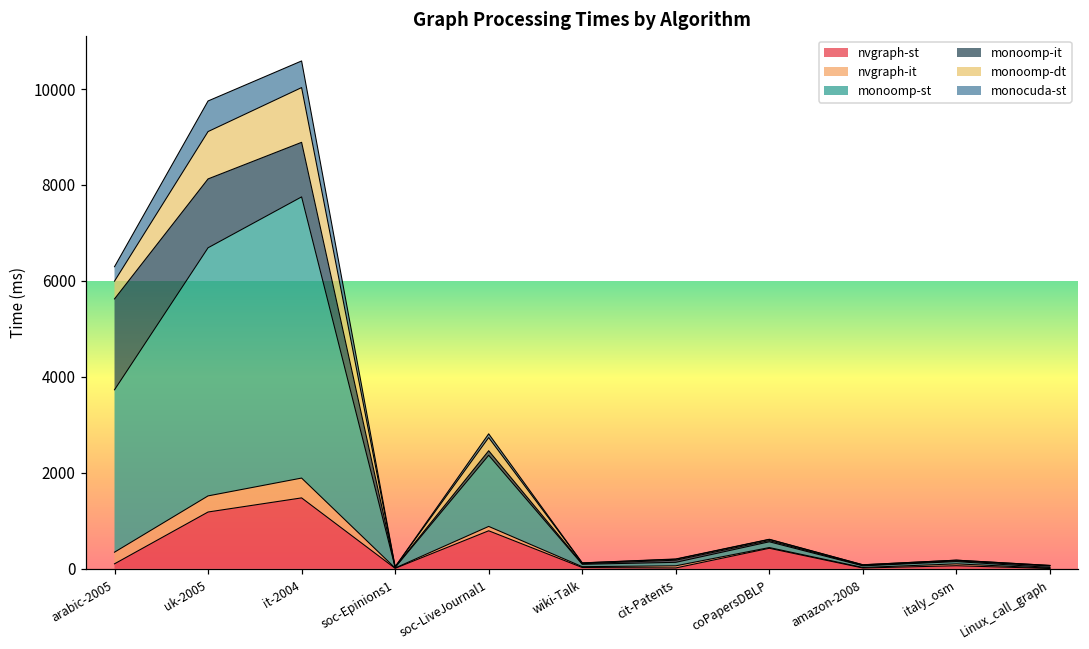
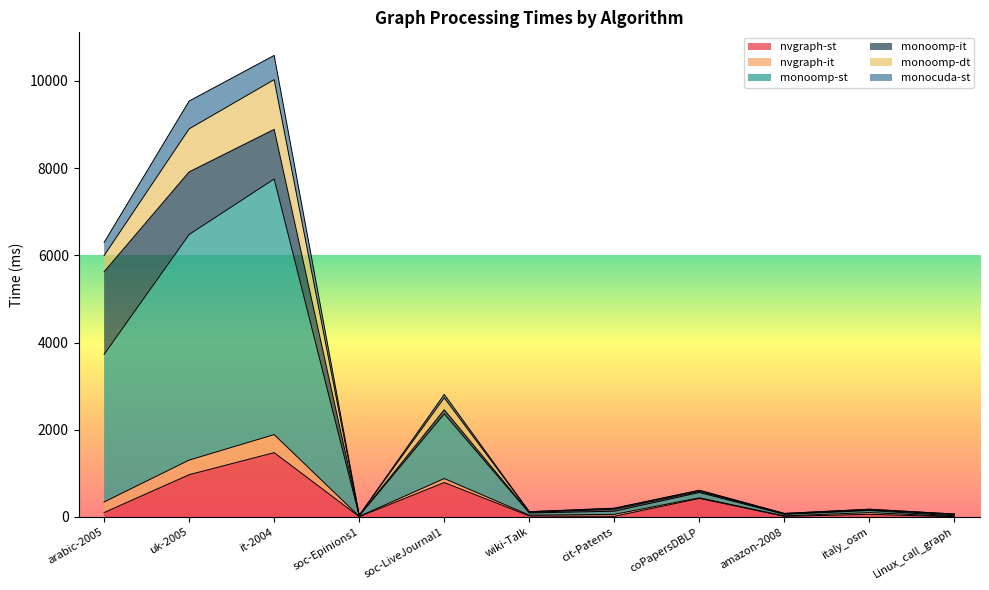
nvgraph-st, uk-2005: 1200 -> 1000
